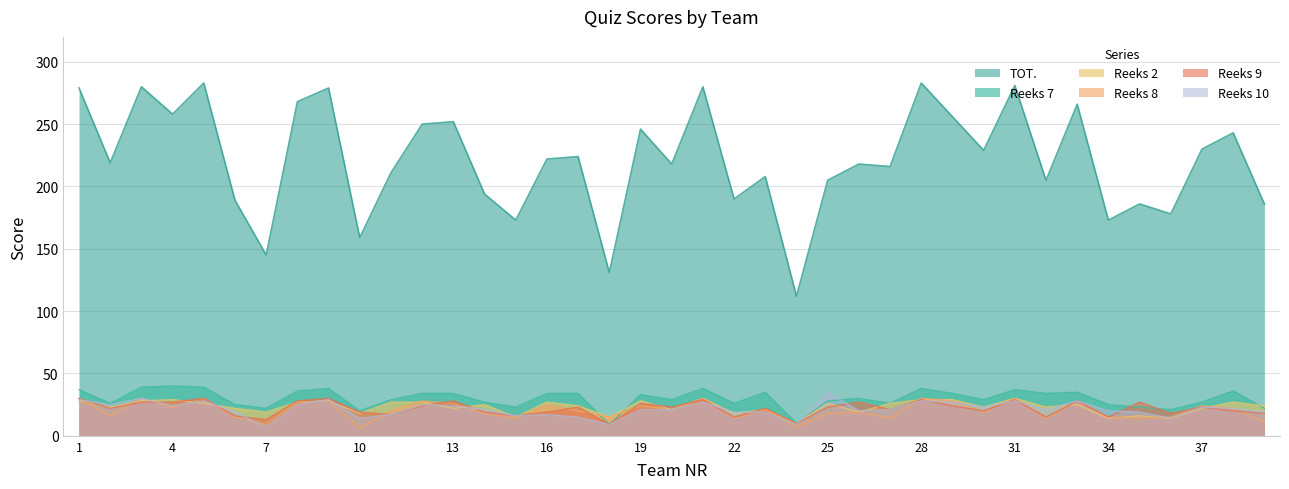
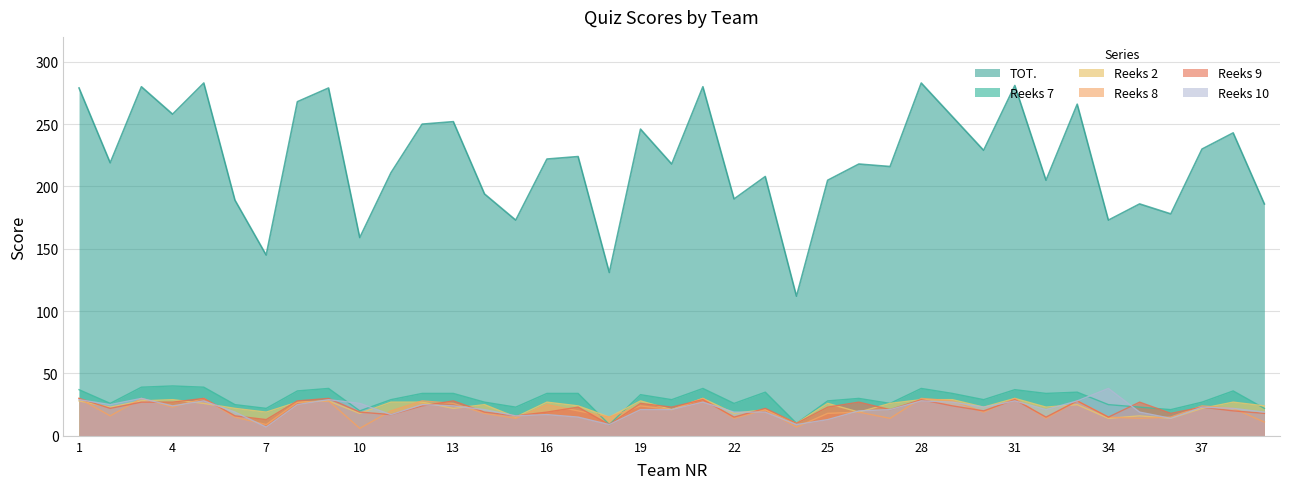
Reeks 10, 10: 14 -> 26
Reeks 10, 25: 35 -> 13
Reeks 10, 34: 20 -> 38
